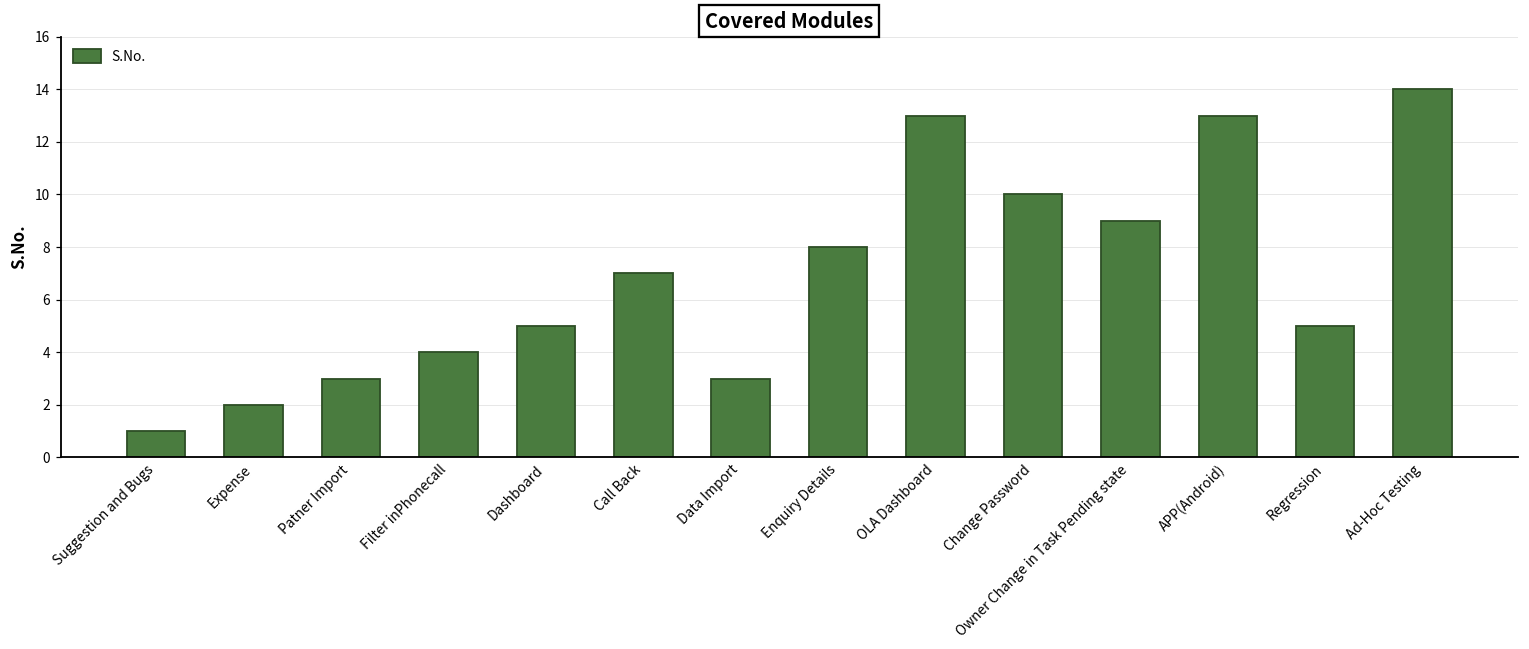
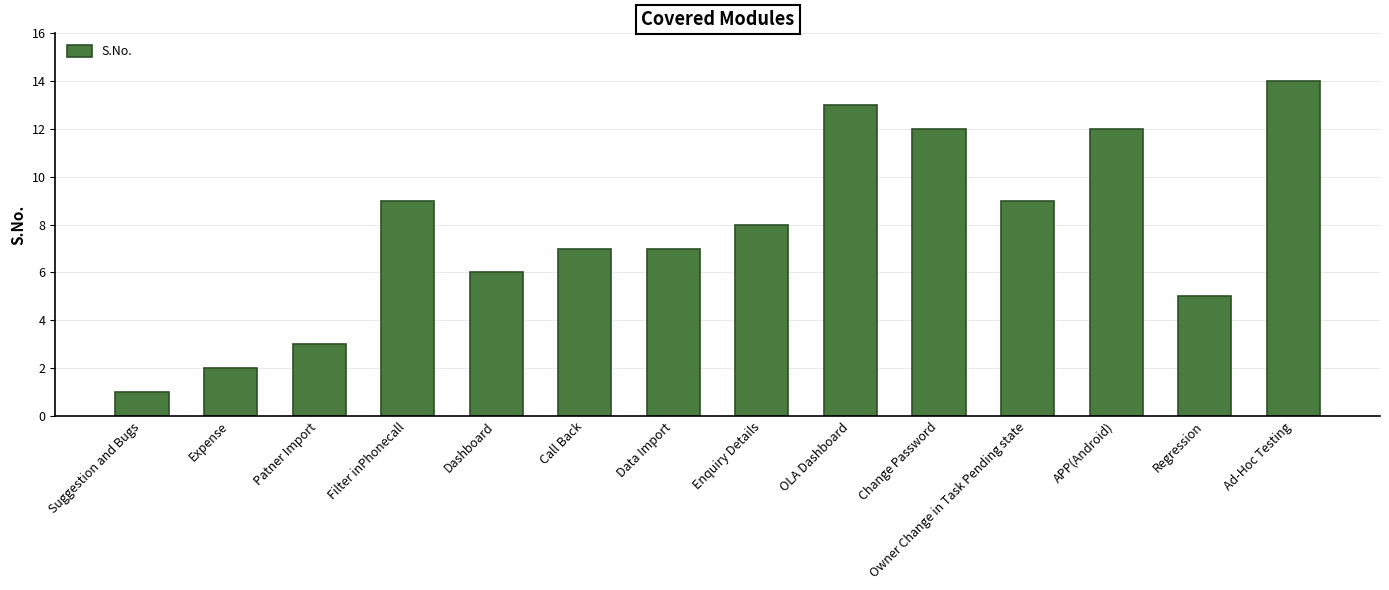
Filter inPhonecall: 4 -> 9
Dashboard: 5 -> 6
Data Import: 3 -> 7
Change Password: 10 -> 12
APP(Android): 13 -> 12
